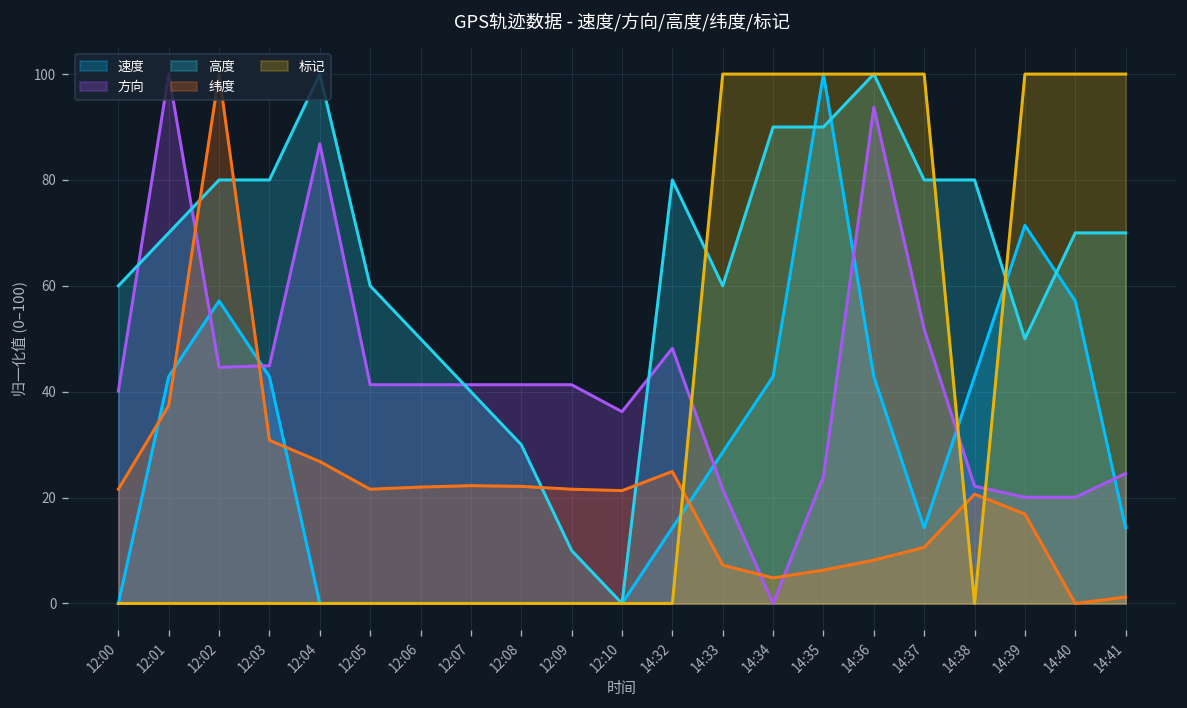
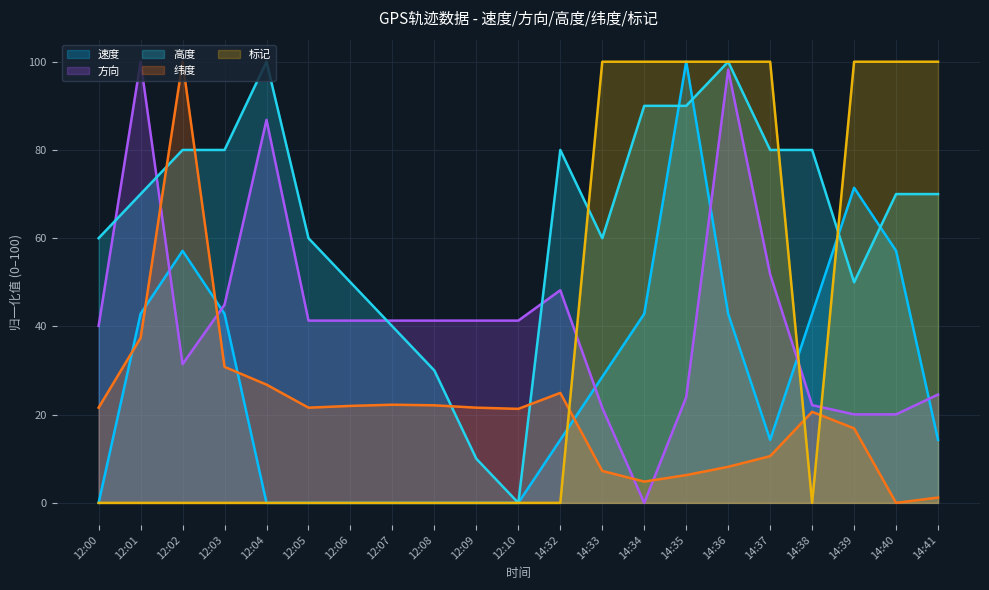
方向, 12:02: 45 -> 31
方向, 12:10: 36 -> 41
方向, 14:36: 94 -> 98
